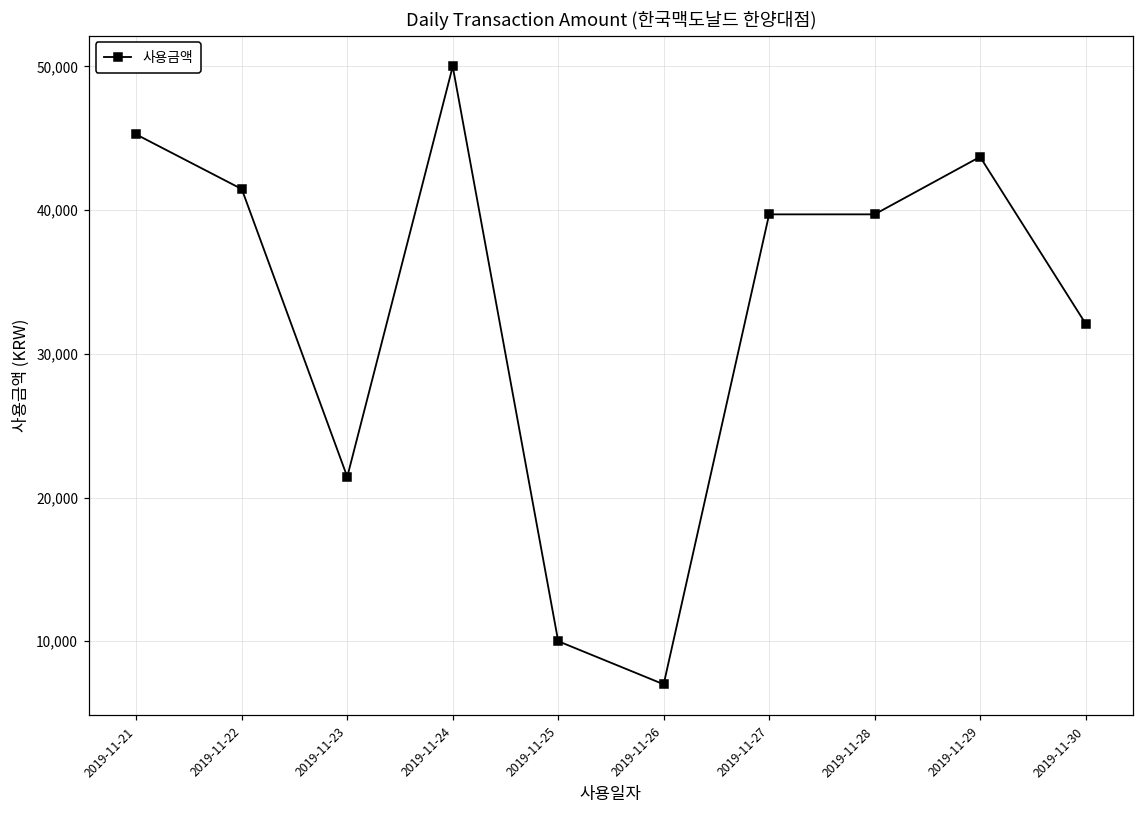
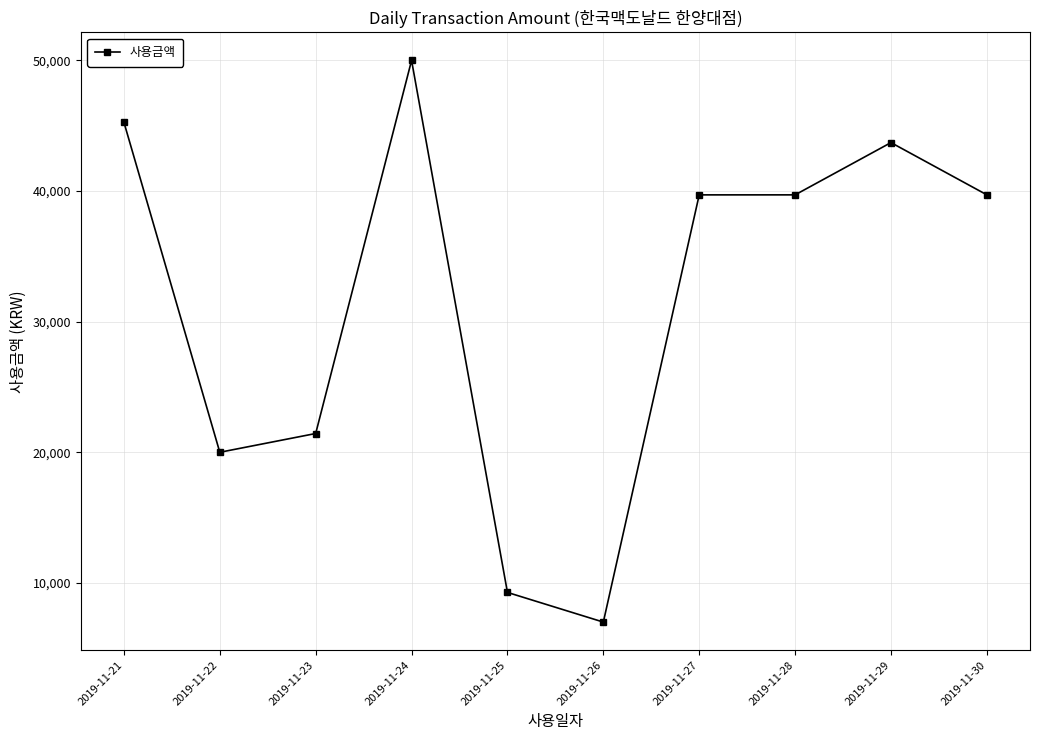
2019-11-22: 41,500 -> 20,000
2019-11-25: 10,000 -> 9,300
2019-11-30: 32,100 -> 39,700
